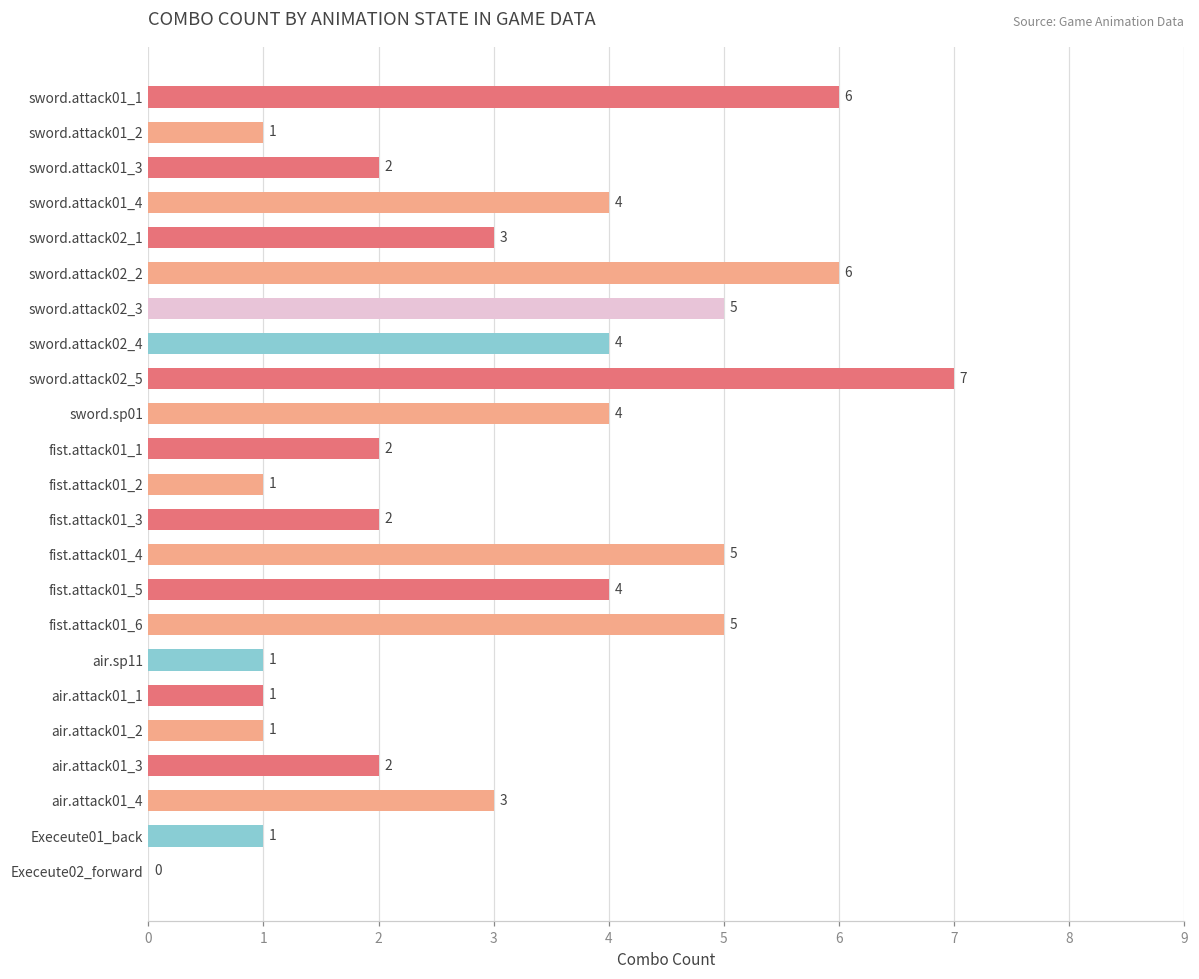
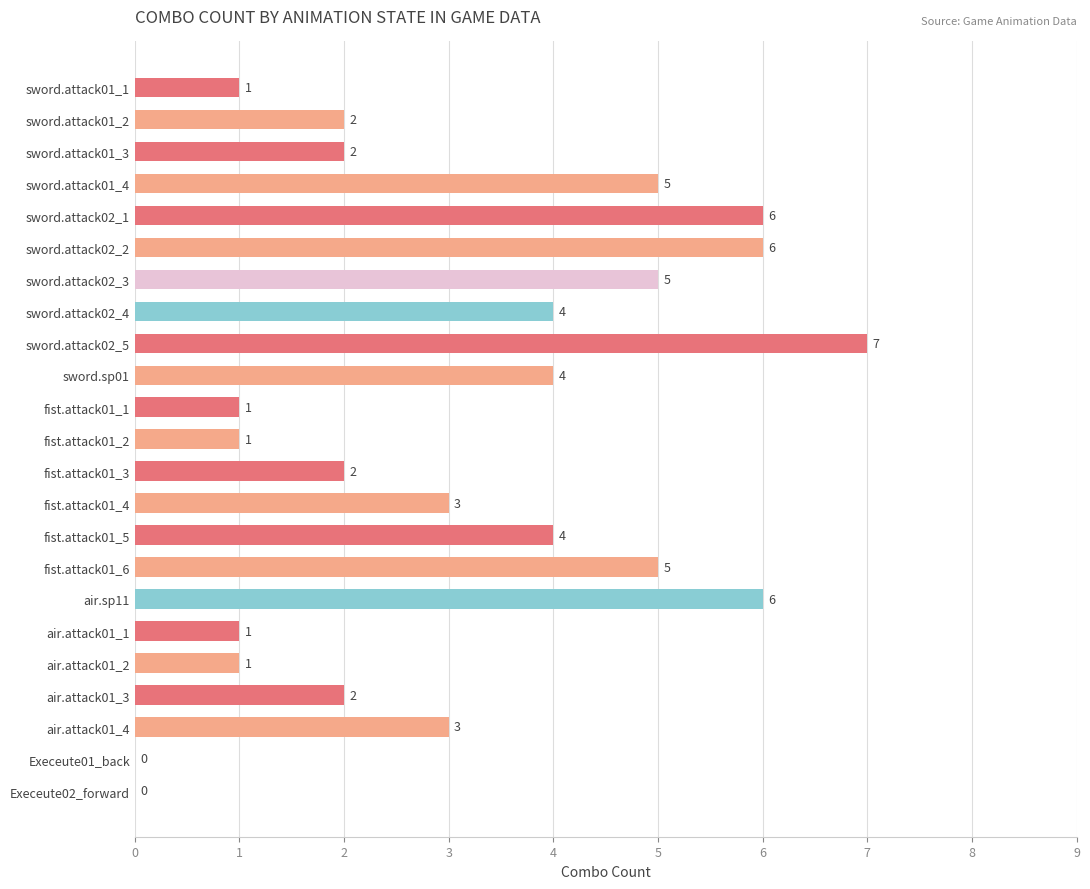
sword.attack01_1: 6 -> 1
sword.attack01_2: 1 -> 2
sword.attack01_4: 4 -> 5
sword.attack02_1: 3 -> 6
fist.attack01_1: 2 -> 1
fist.attack01_4: 5 -> 3
air.sp11: 1 -> 6
Execeute01_back: 1 -> 0
